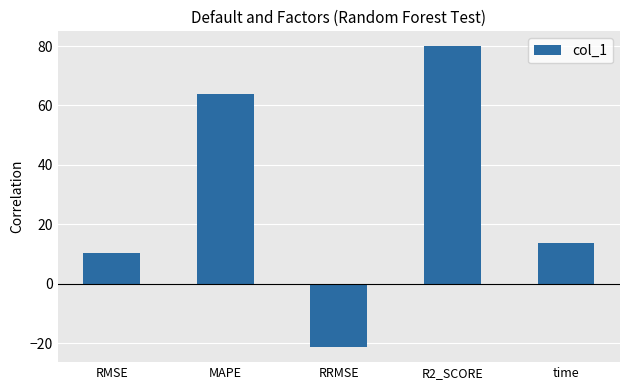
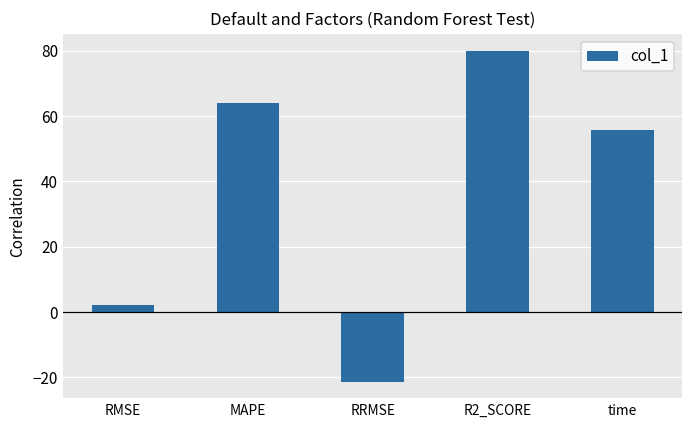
RMSE: 10 -> 2
time: 14 -> 56
